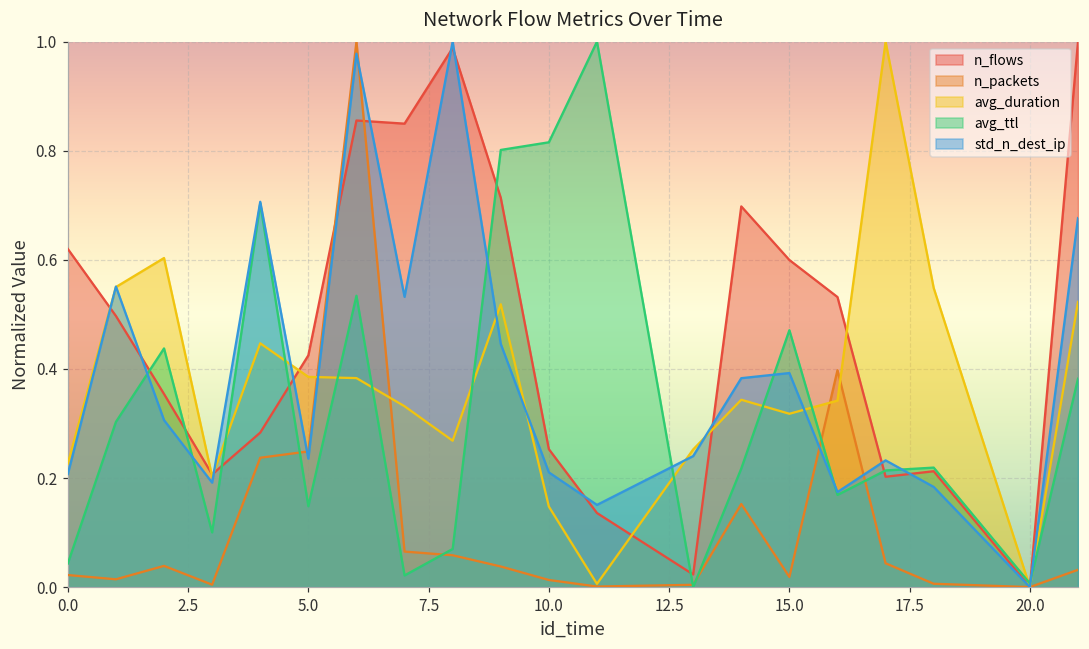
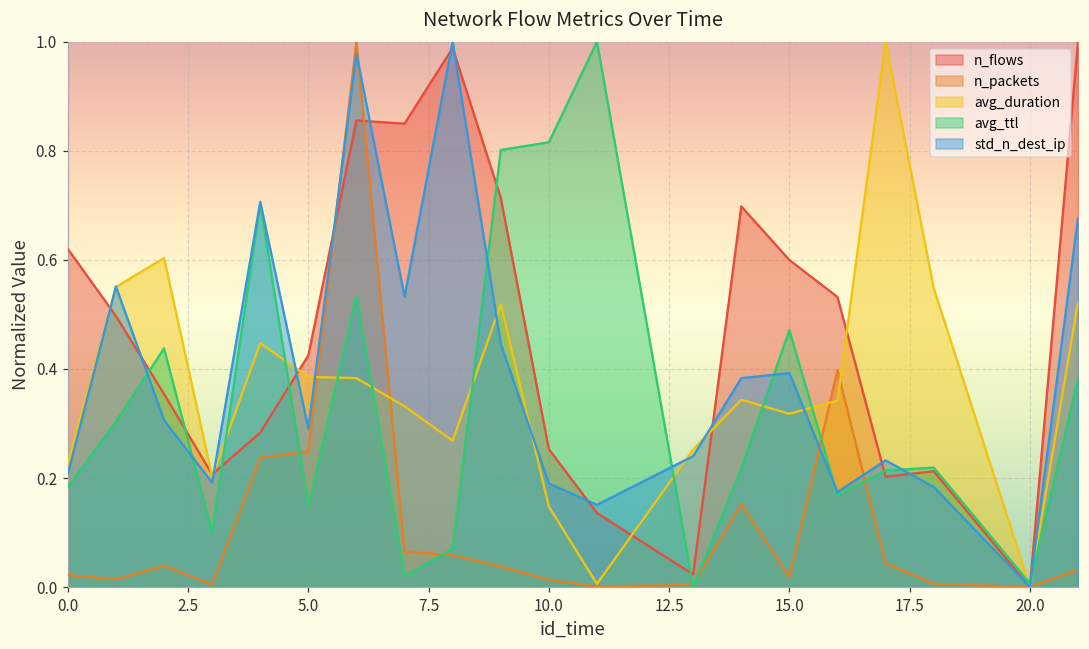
avg_ttl, 0.0: 0.04 -> 0.18
std_n_dest_ip, 5.0: 0.24 -> 0.29
std_n_dest_ip, 10.0: 0.21 -> 0.19
